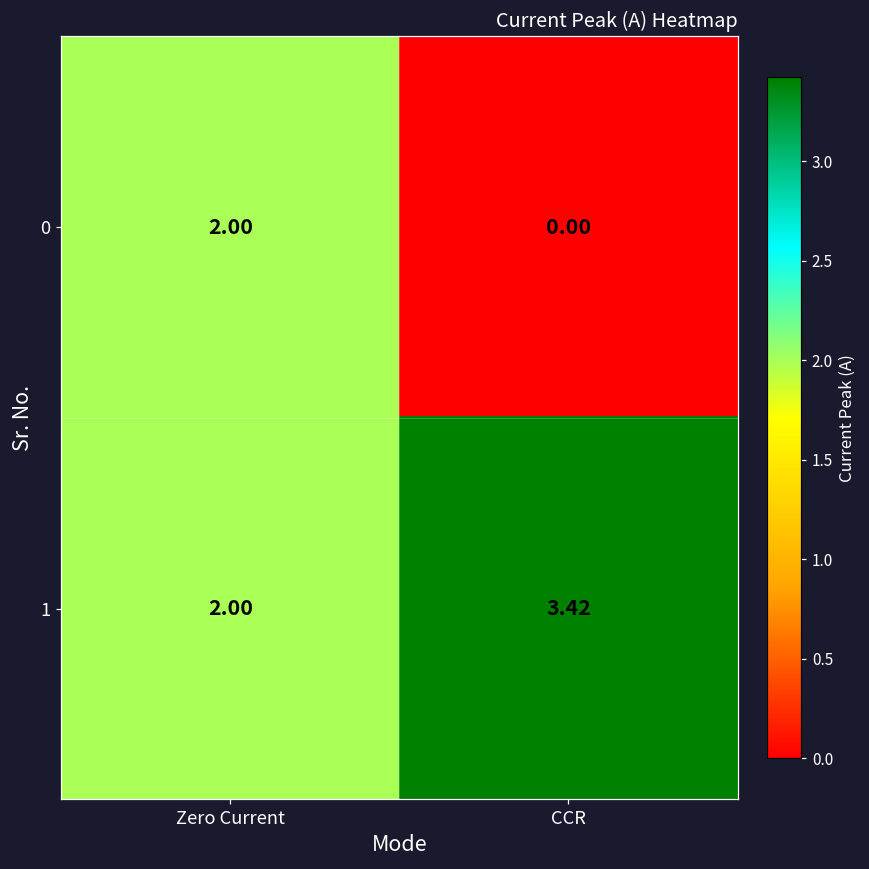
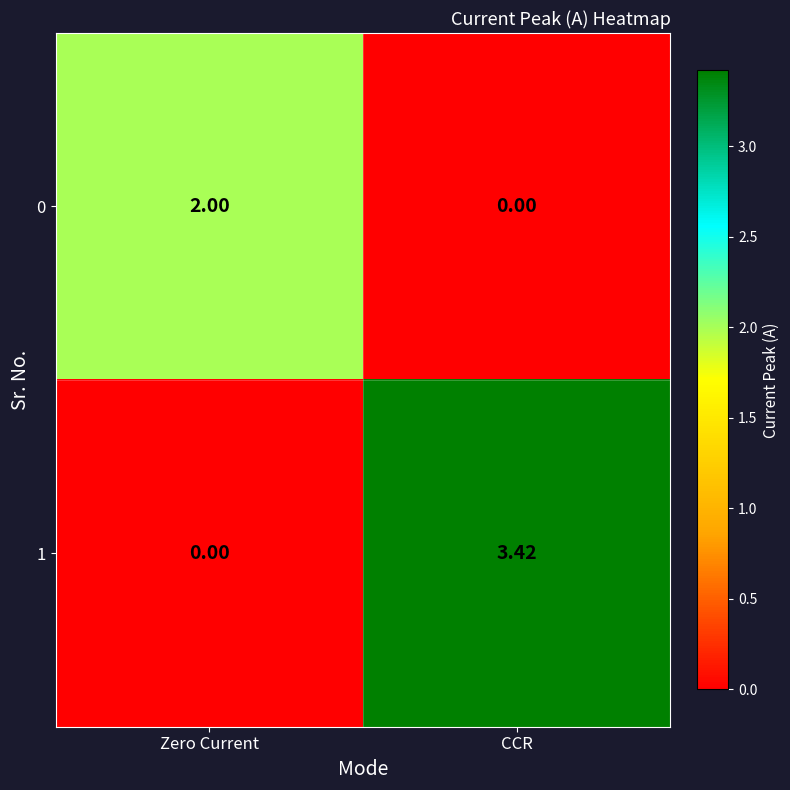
1, Zero Current: 2.00 -> 0.00
